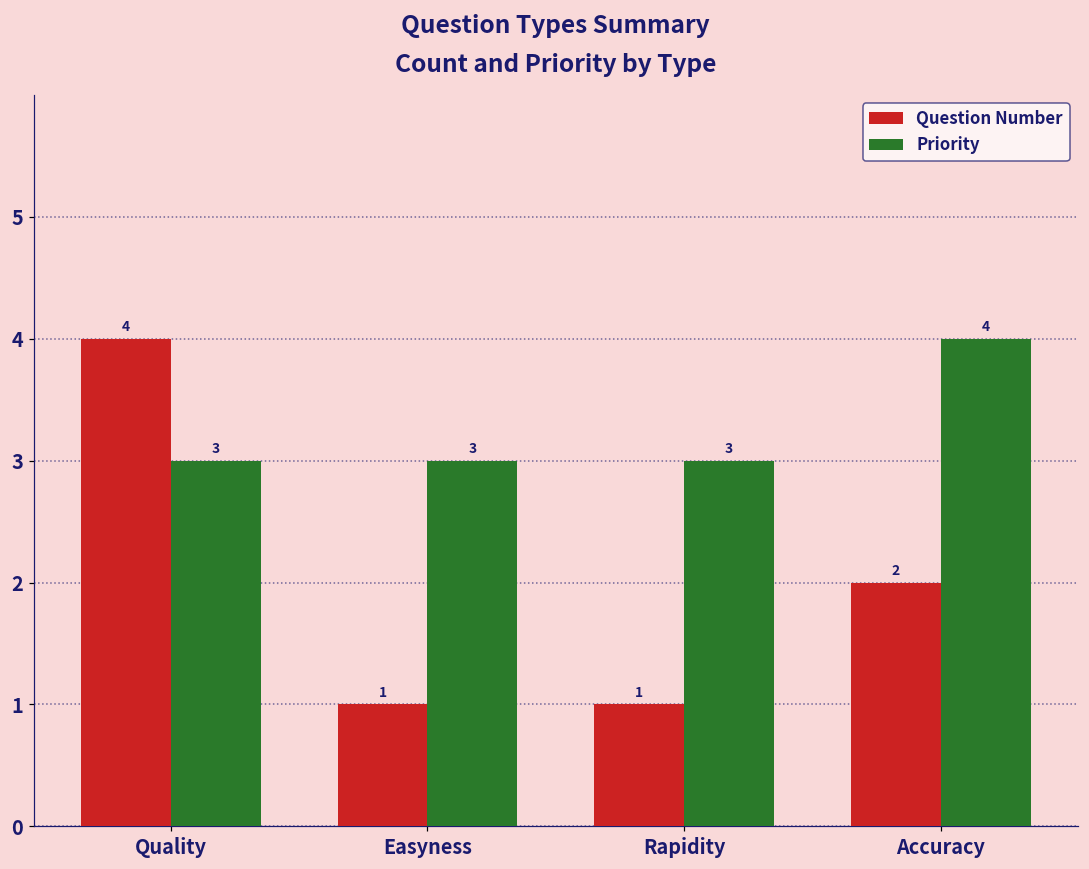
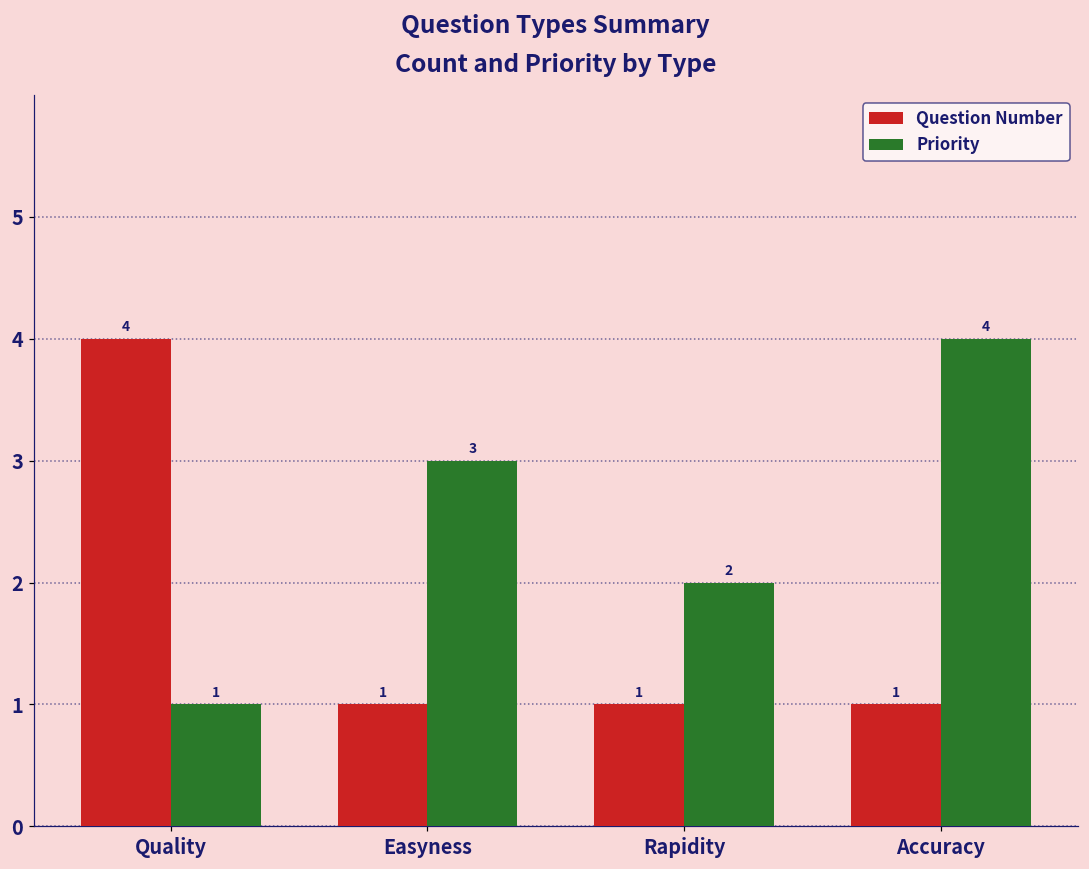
Priority, Quality: 3 -> 1
Priority, Rapidity: 3 -> 2
Question Number, Accuracy: 2 -> 1
